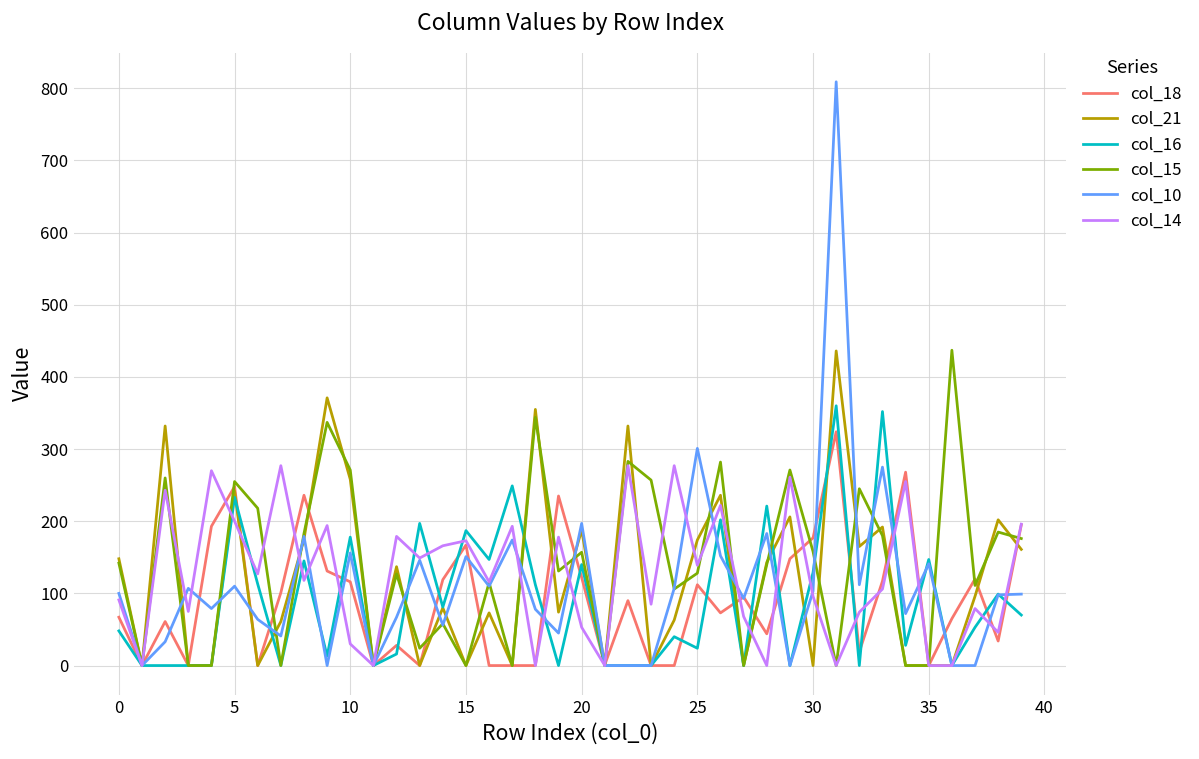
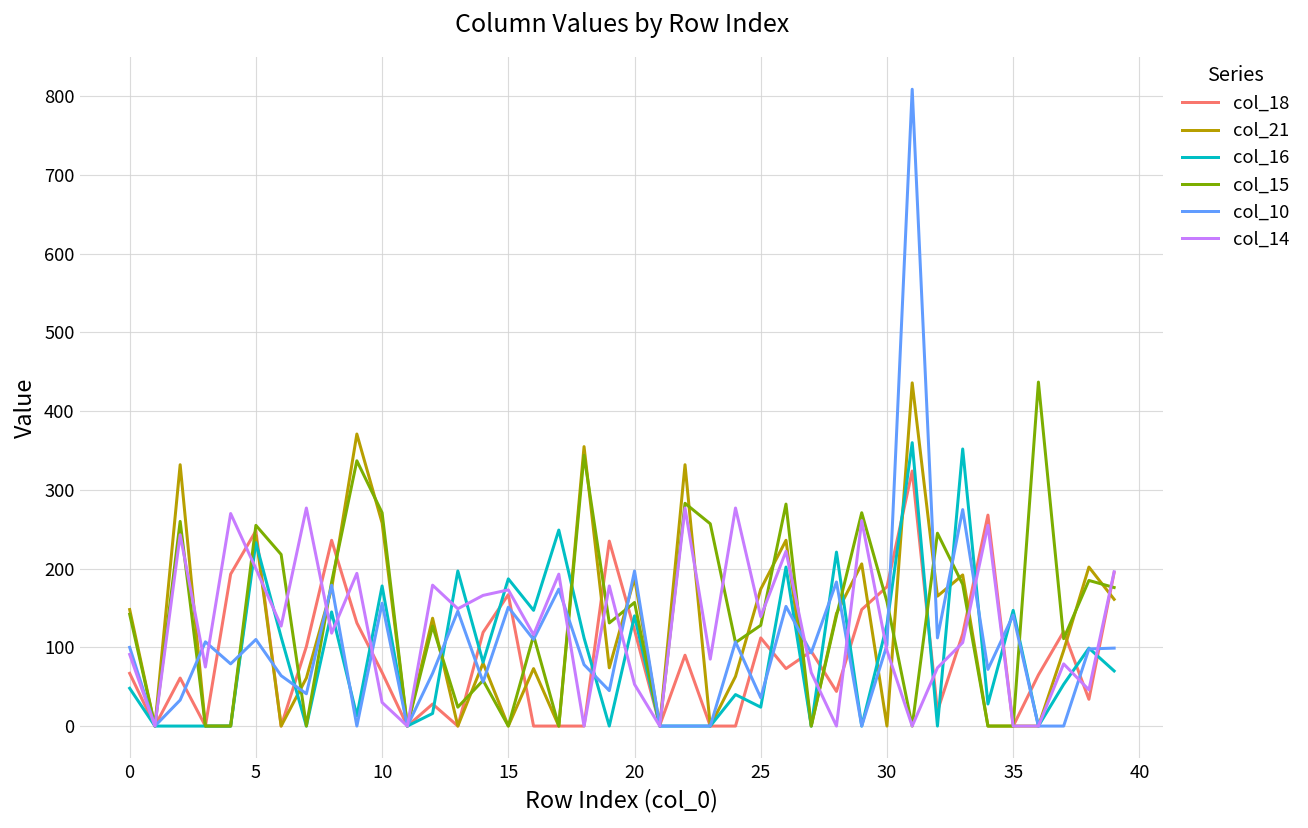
col_18, 10: 120 -> 70
col_10, 25: 300 -> 40
